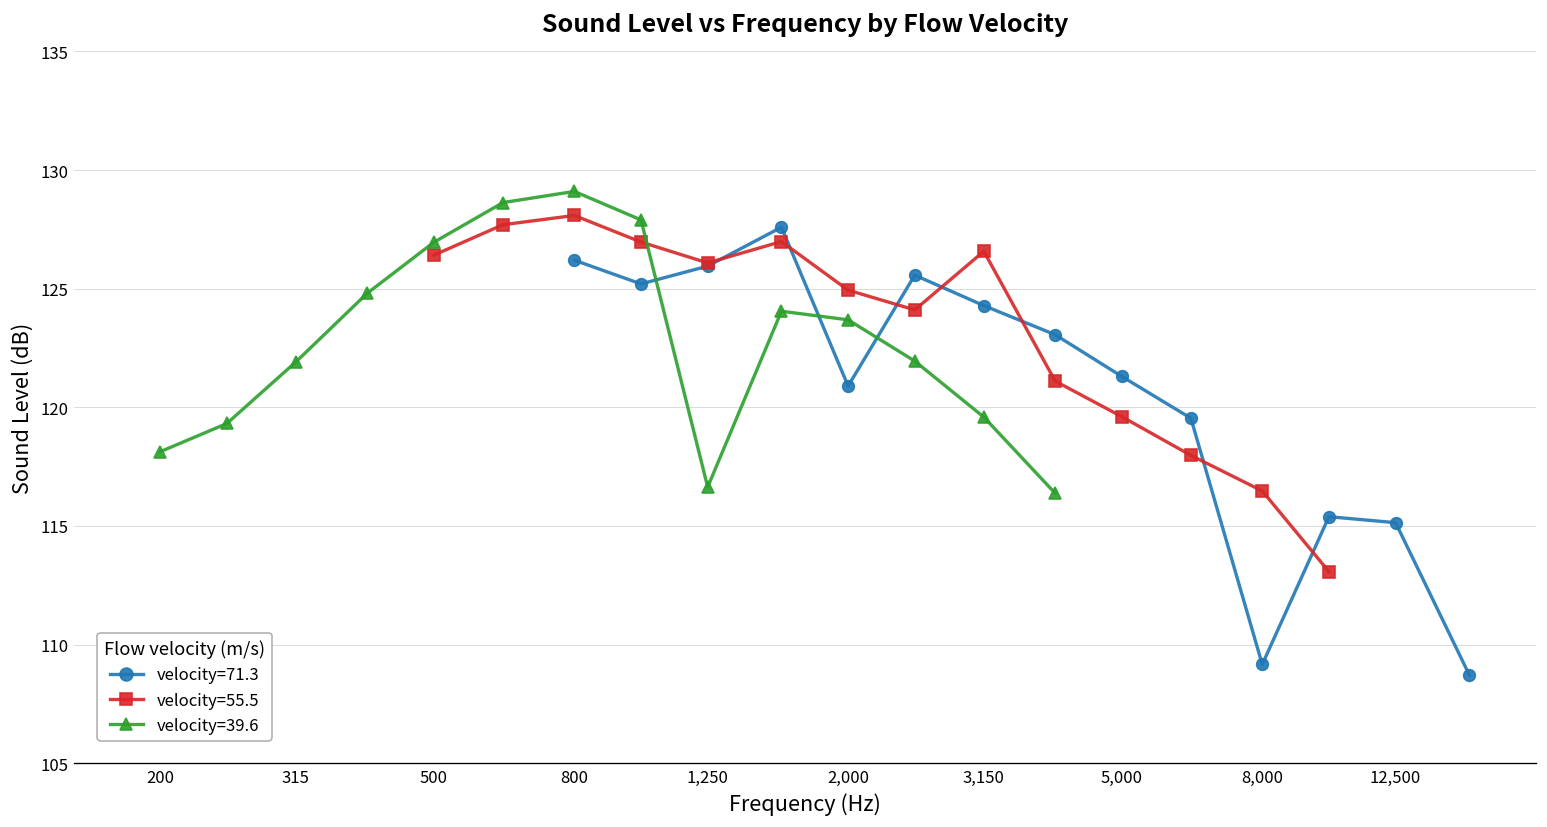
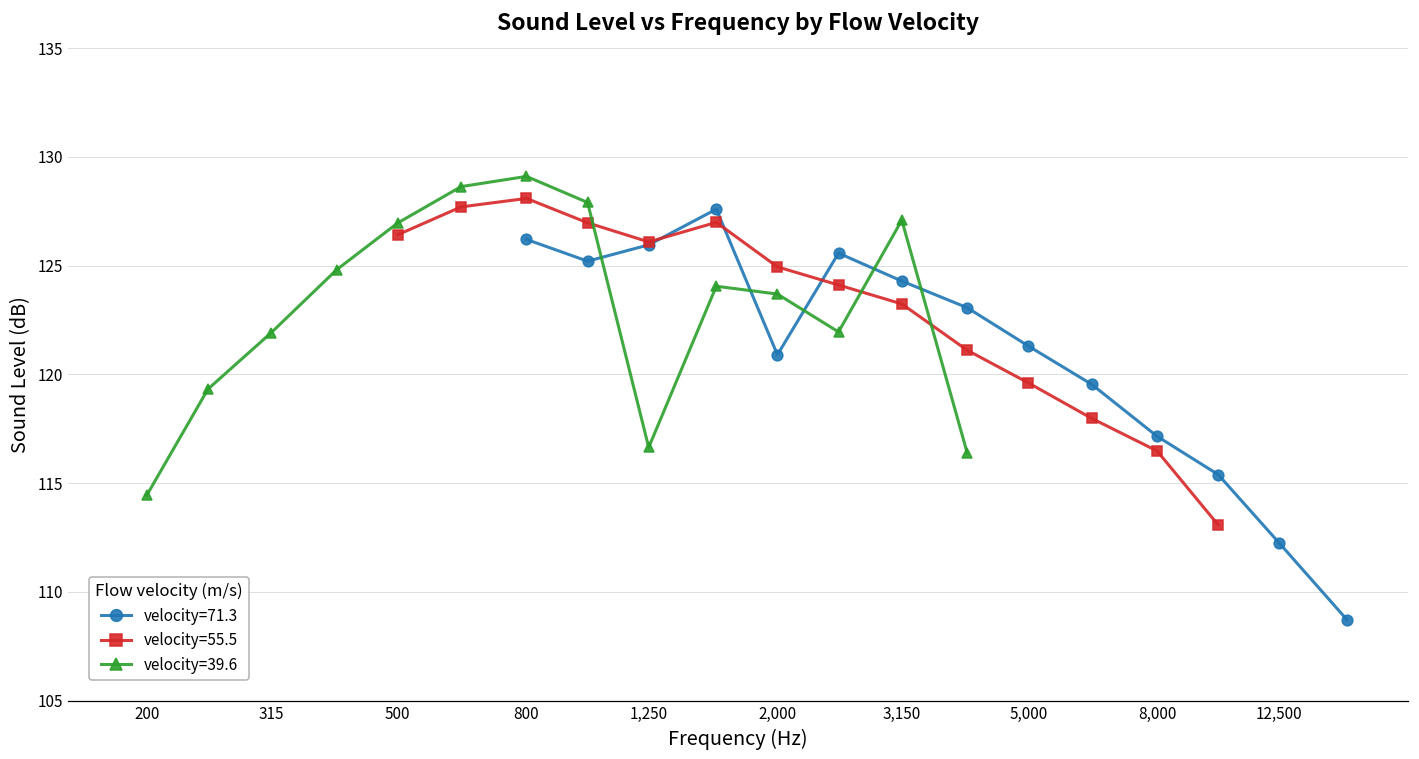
velocity=39.6, 200: 118.1 -> 114.4
velocity=55.5, 3,150: 126.6 -> 123.2
velocity=39.6, 3,150: 119.6 -> 127.1
velocity=71.3, 8,000: 109.2 -> 117.2
velocity=71.3, 12,500: 115.1 -> 112.2
